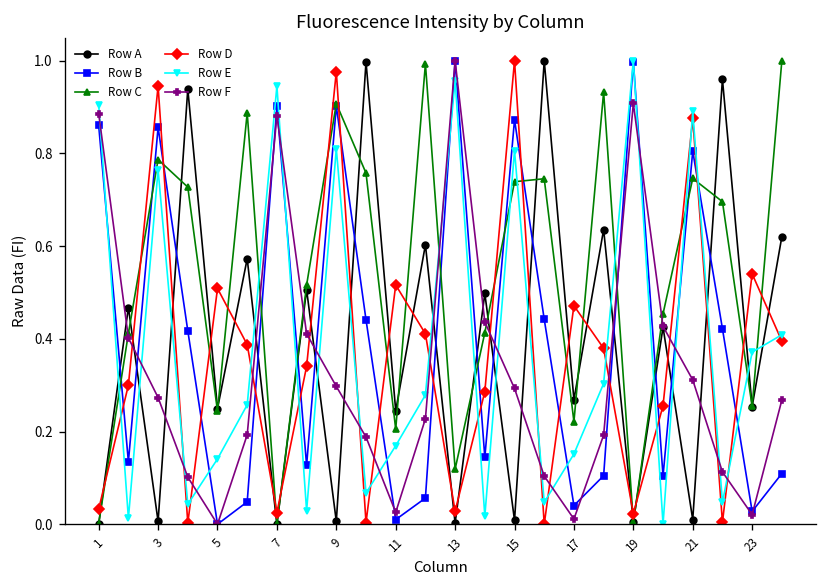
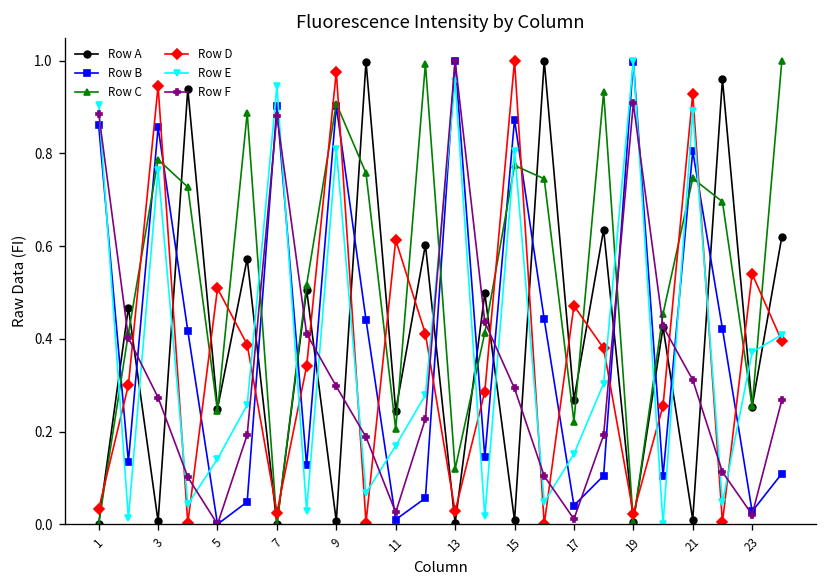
Row D, 11: 0.52 -> 0.61
Row C, 15: 0.74 -> 0.77
Row D, 21: 0.88 -> 0.93
